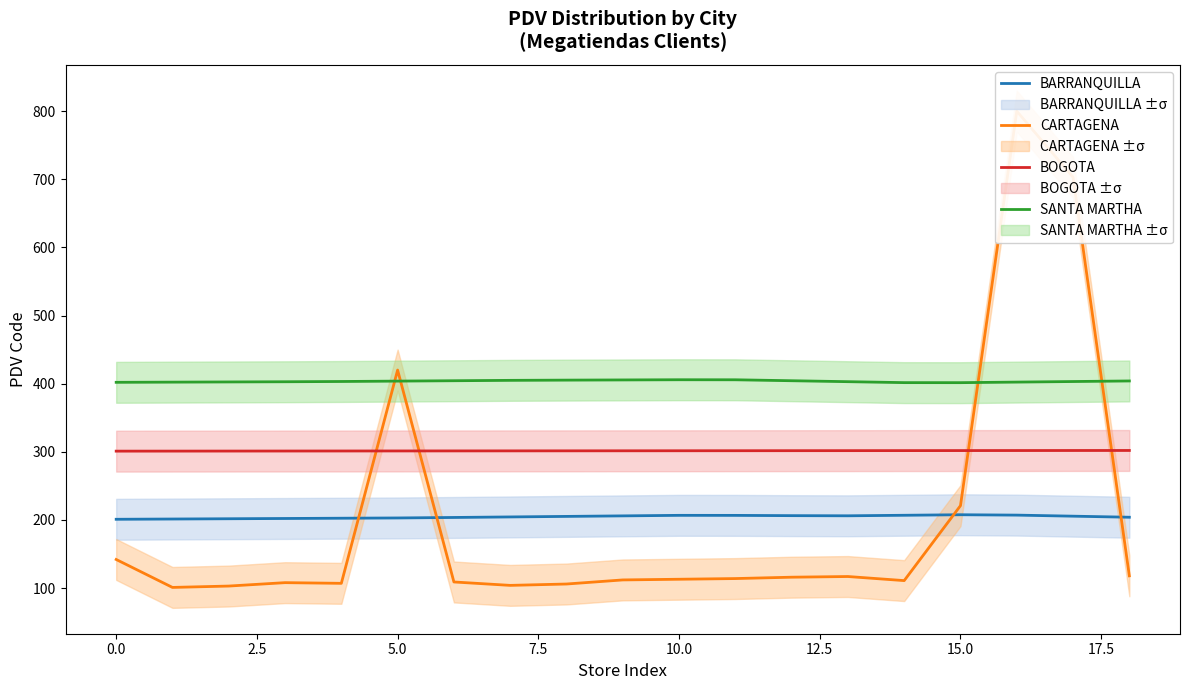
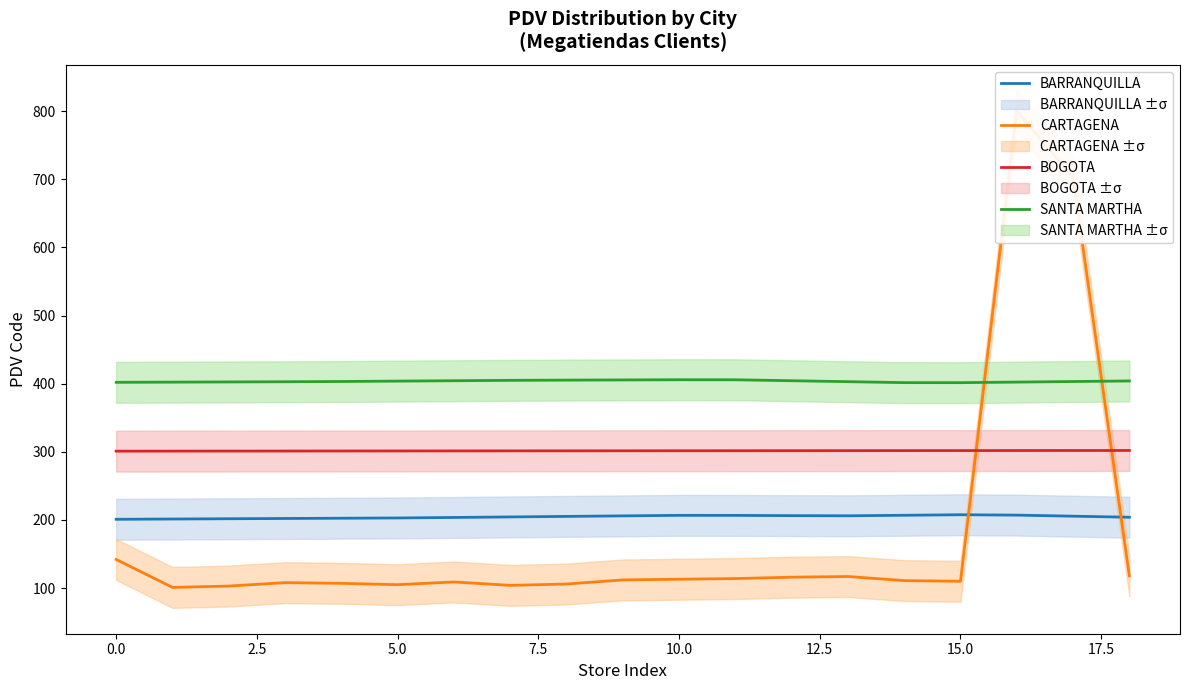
CARTAGENA, 5.0: 420 -> 110
CARTAGENA, 15.0: 220 -> 110
